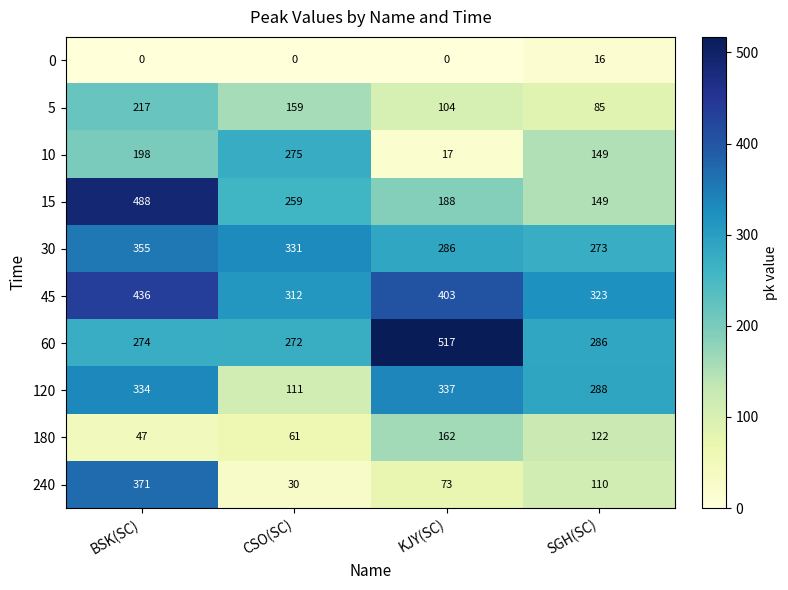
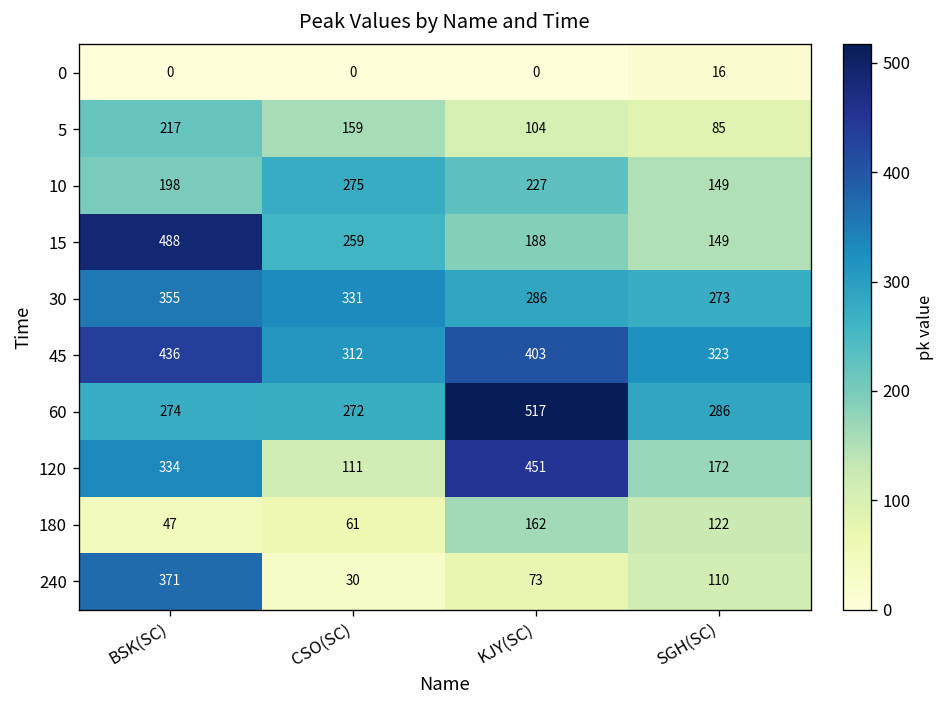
10, KJY(SC): 17 -> 227
120, KJY(SC): 337 -> 451
120, SGH(SC): 288 -> 172
